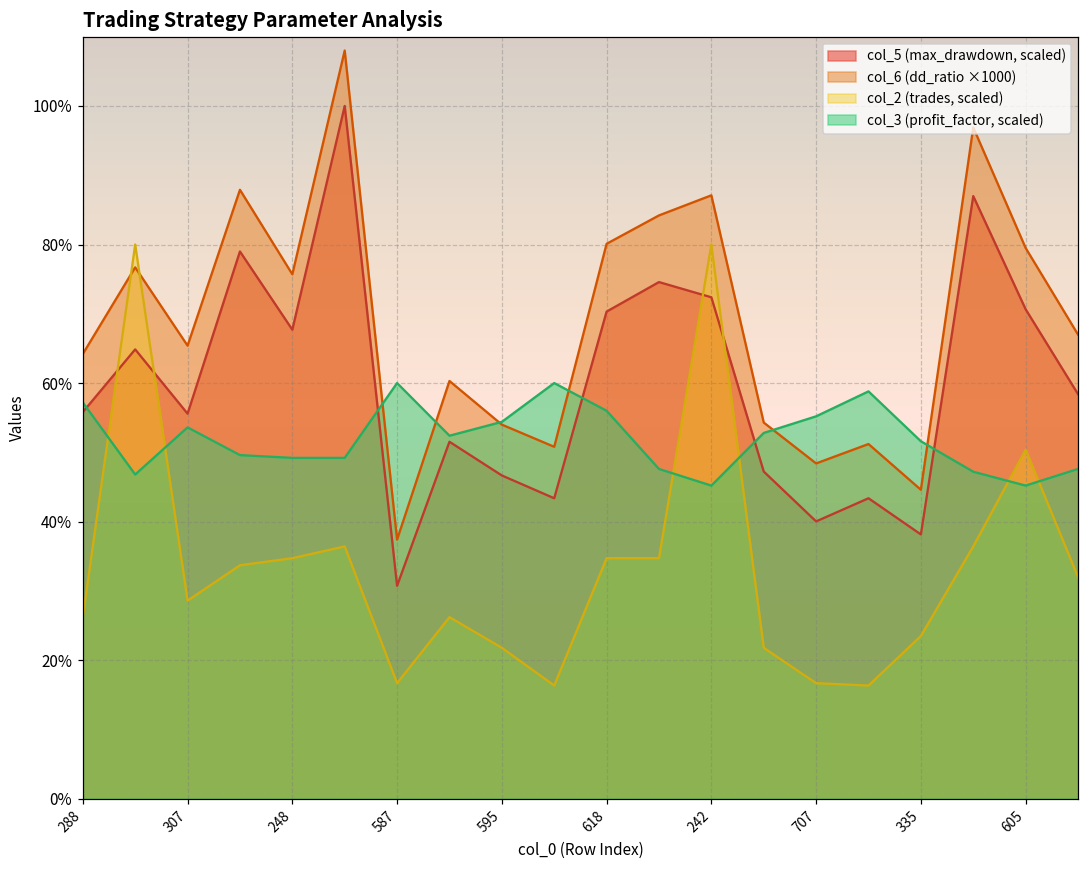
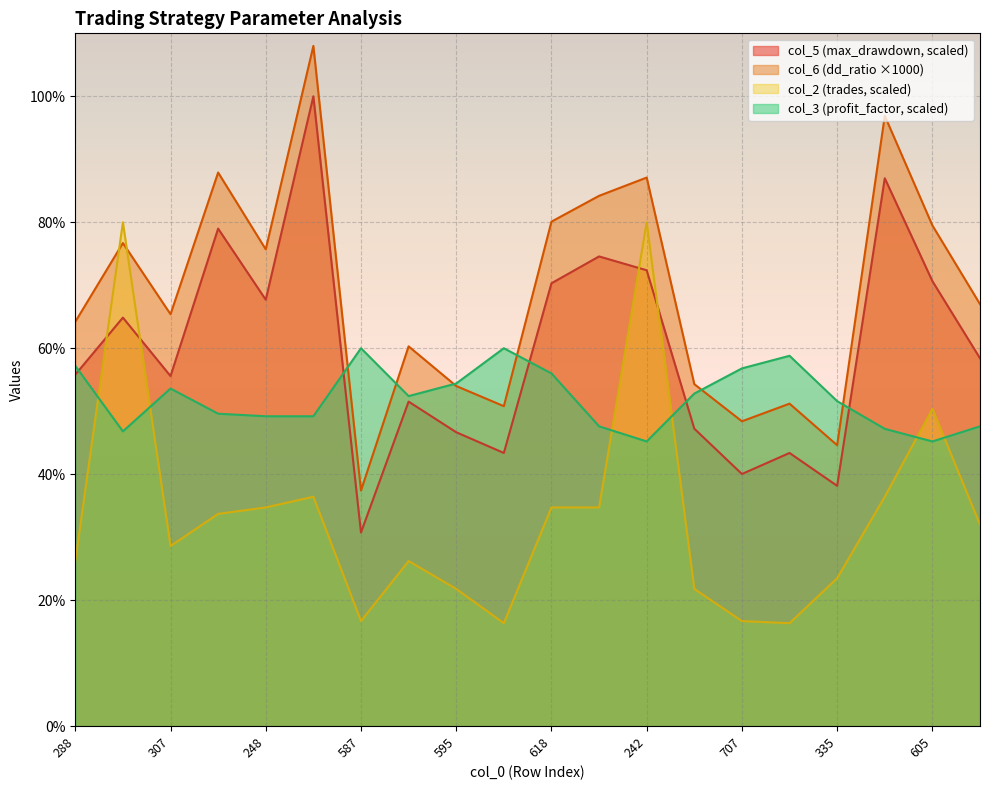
col_3 (profit_factor, scaled), 707: 55% -> 57%
